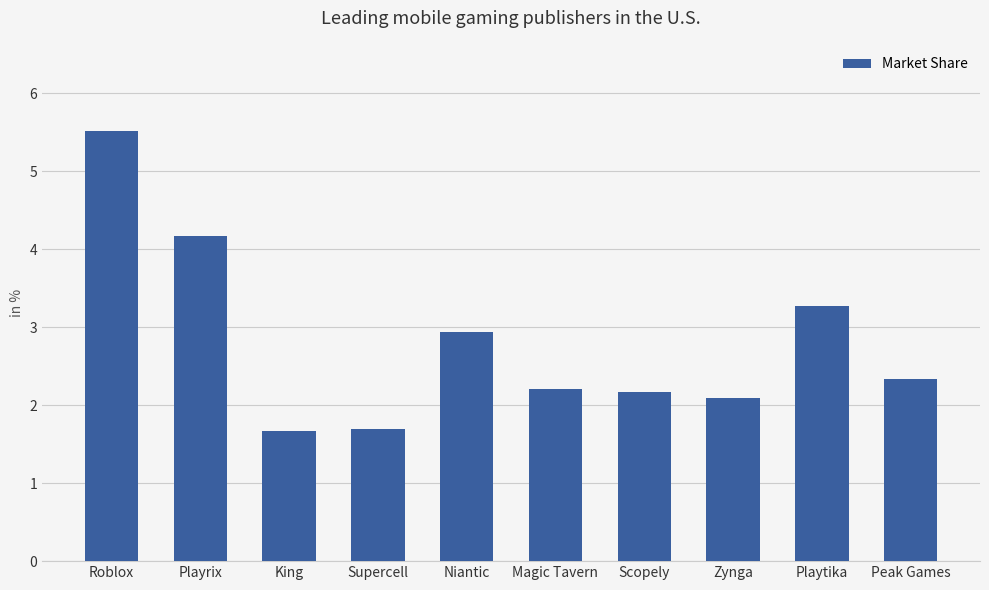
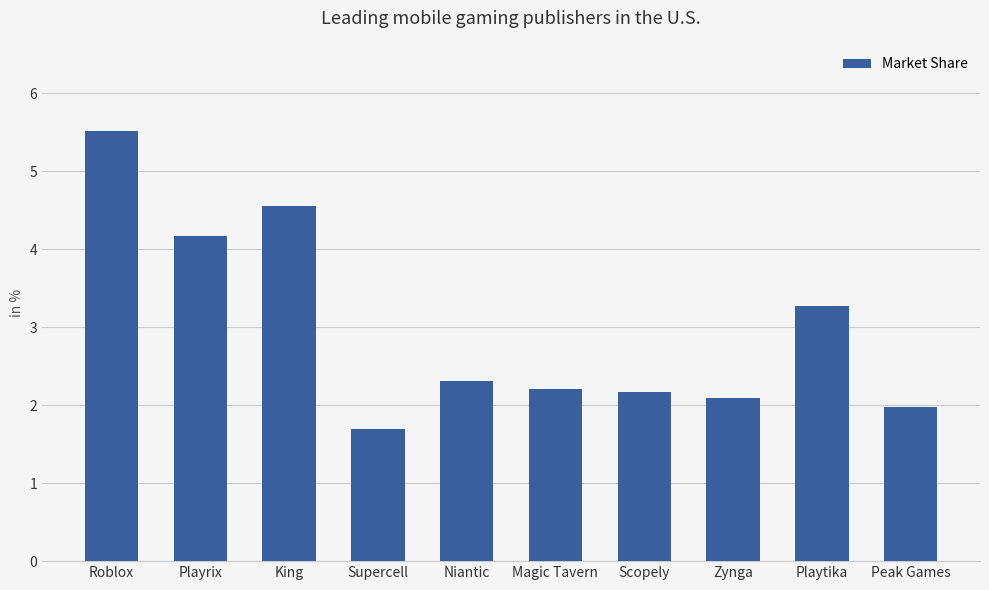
King: 1.7 -> 4.6
Niantic: 2.9 -> 2.3
Peak Games: 2.3 -> 2.0
